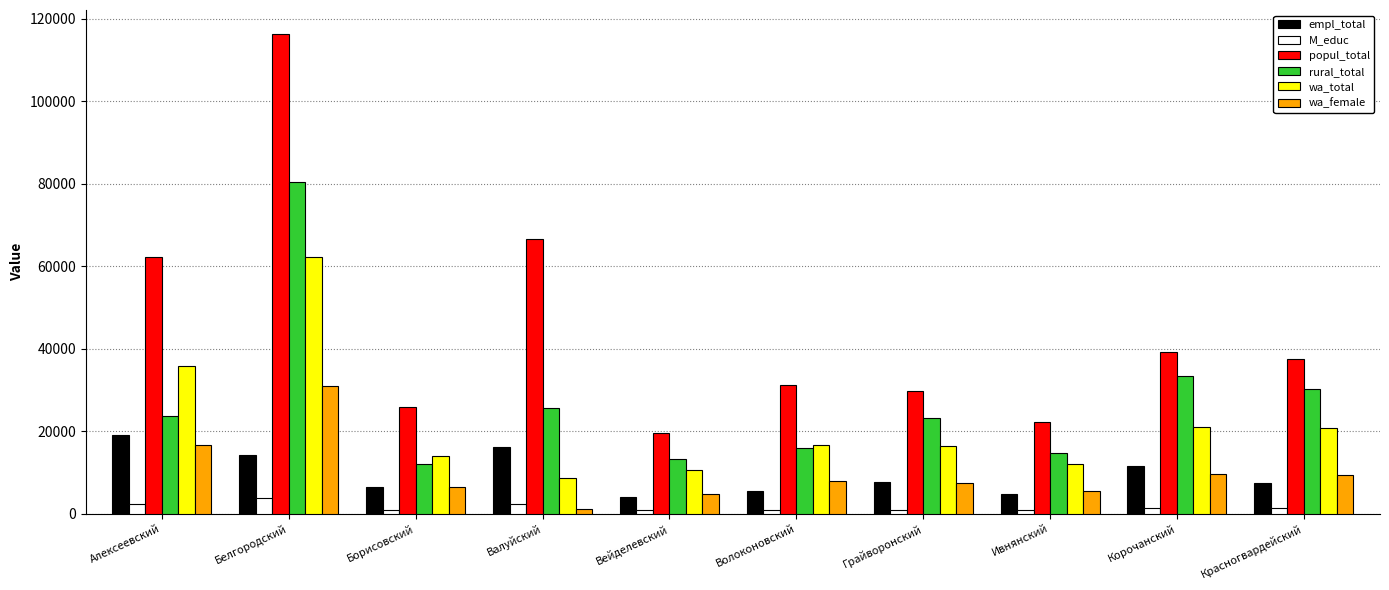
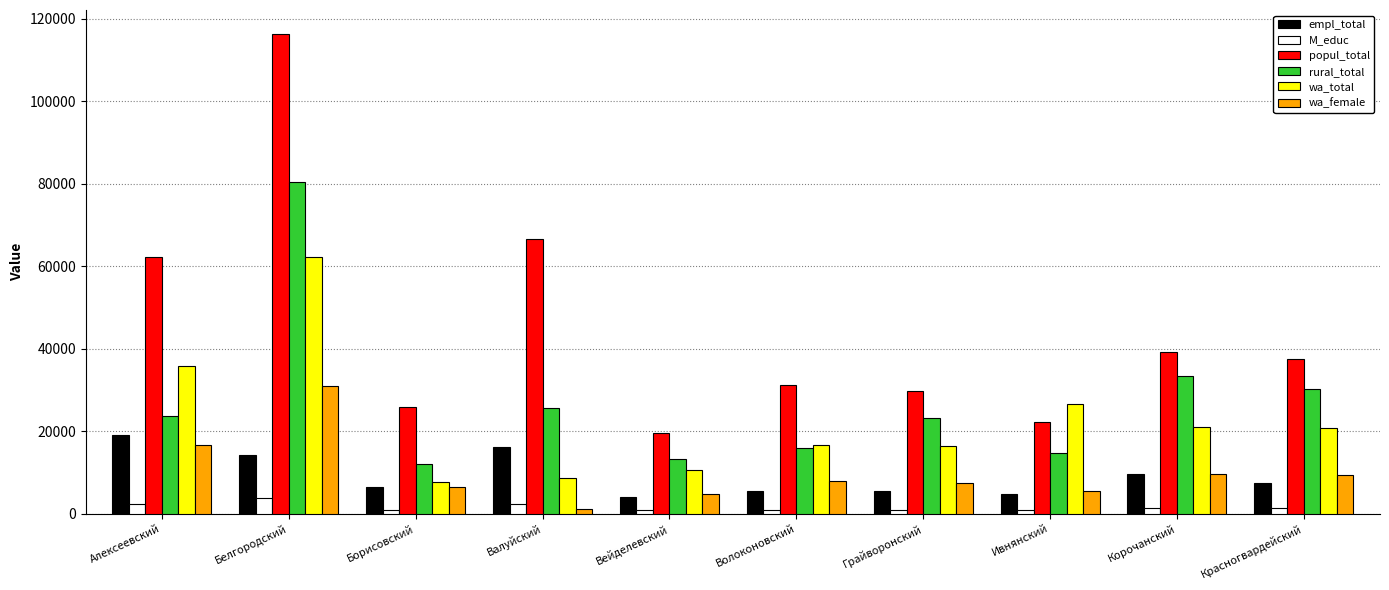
wa_total, Борисовский: 14000 -> 8000
empl_total, Грайворонский: 8000 -> 6000
wa_total, Ивнянский: 12000 -> 27000
empl_total, Корочанский: 12000 -> 10000
